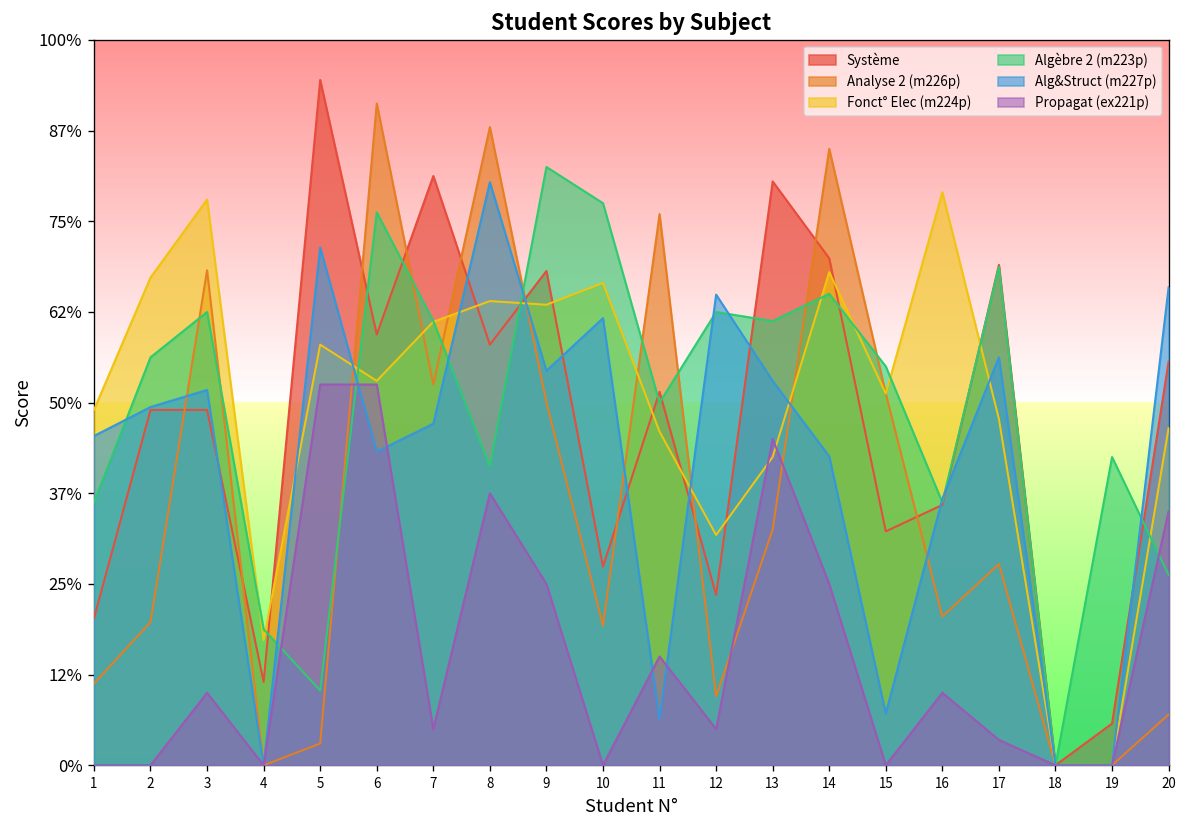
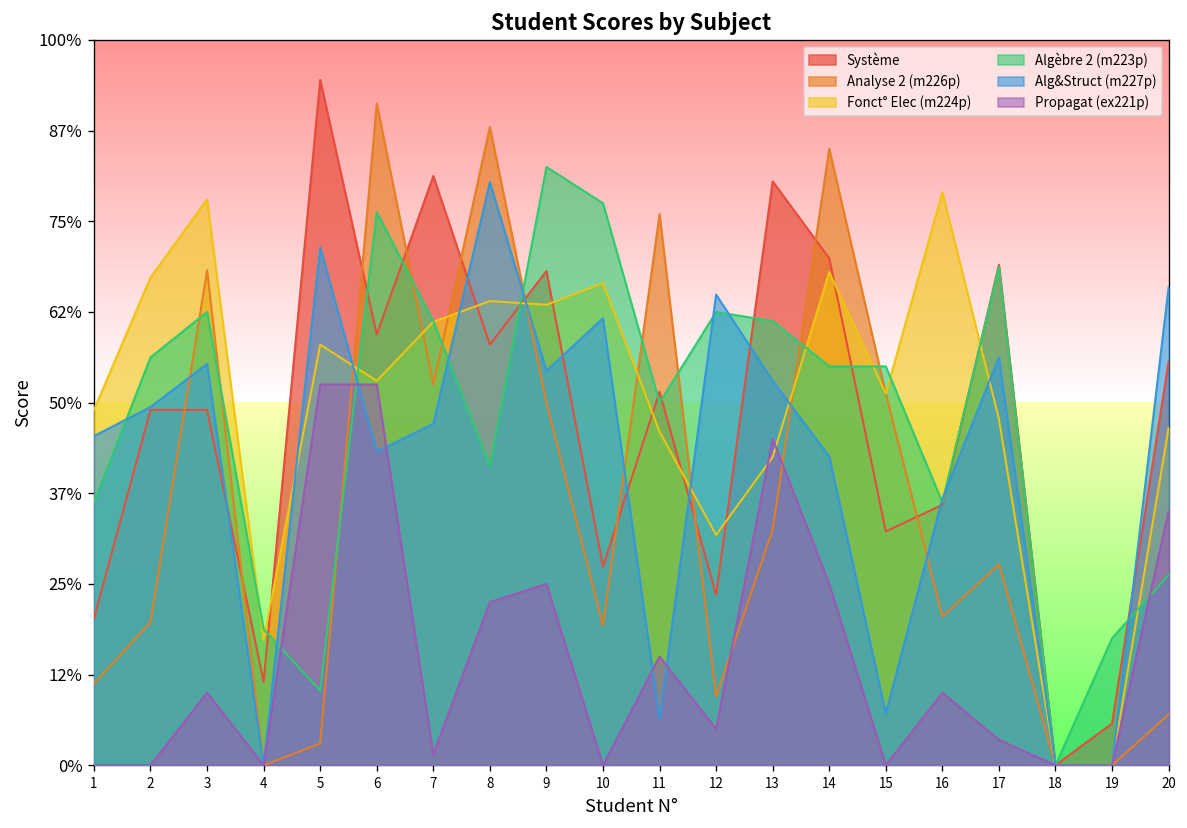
Alg&Struct (m227p), 3: 52% -> 55%
Propagat (ex221p), 7: 5% -> 2%
Propagat (ex221p), 8: 38% -> 23%
Algèbre 2 (m223p), 14: 65% -> 55%
Algèbre 2 (m223p), 19: 43% -> 18%
